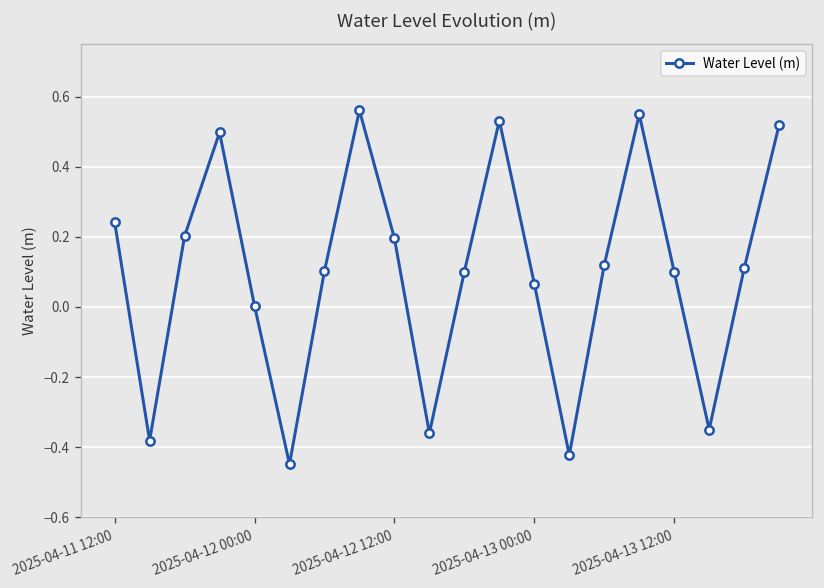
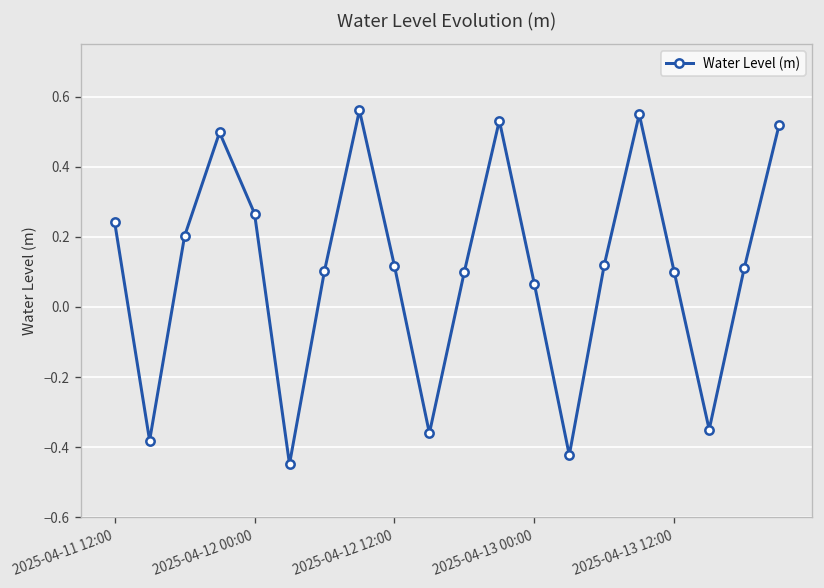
2025-04-12 00:00: 0.00 -> 0.27
2025-04-12 12:00: 0.20 -> 0.12
